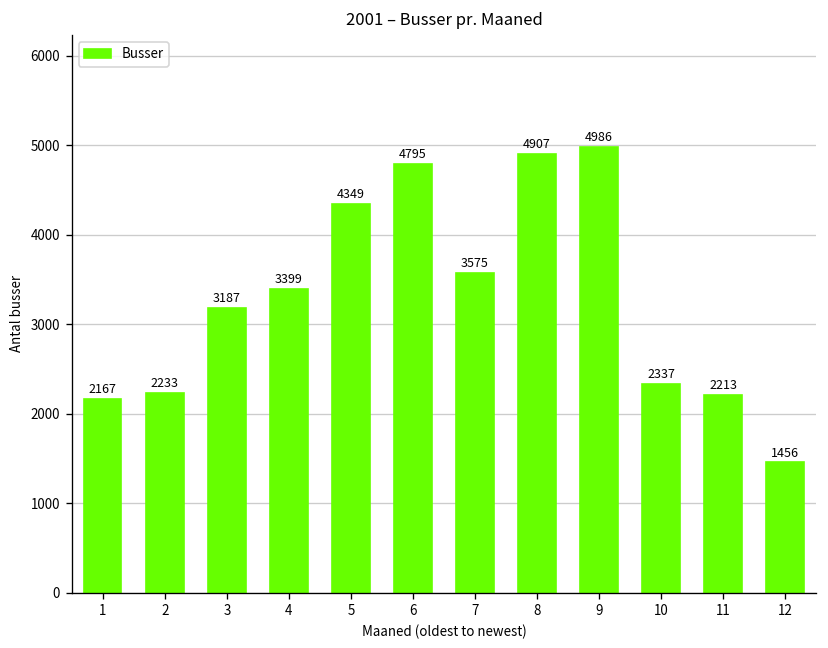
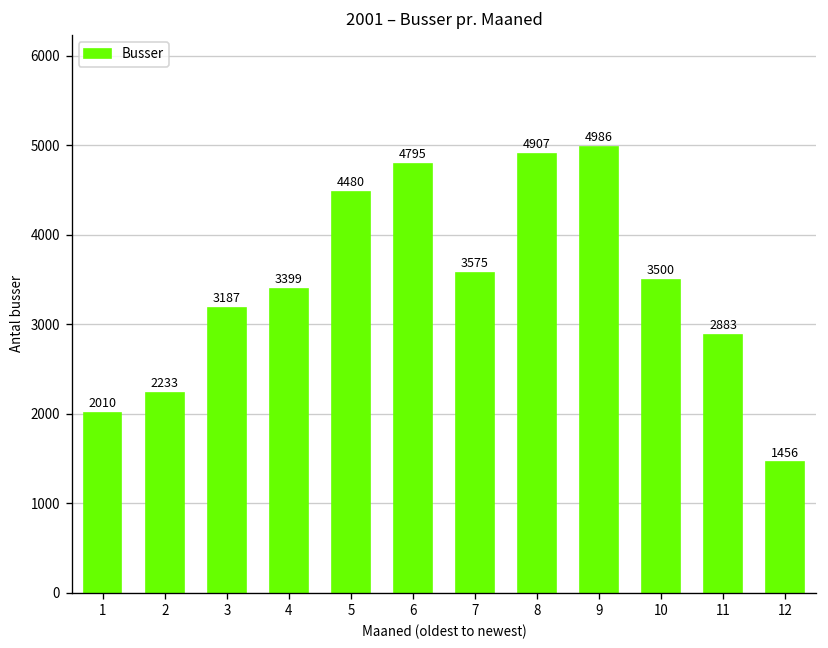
1: 2167 -> 2010
5: 4349 -> 4480
10: 2337 -> 3500
11: 2213 -> 2883
